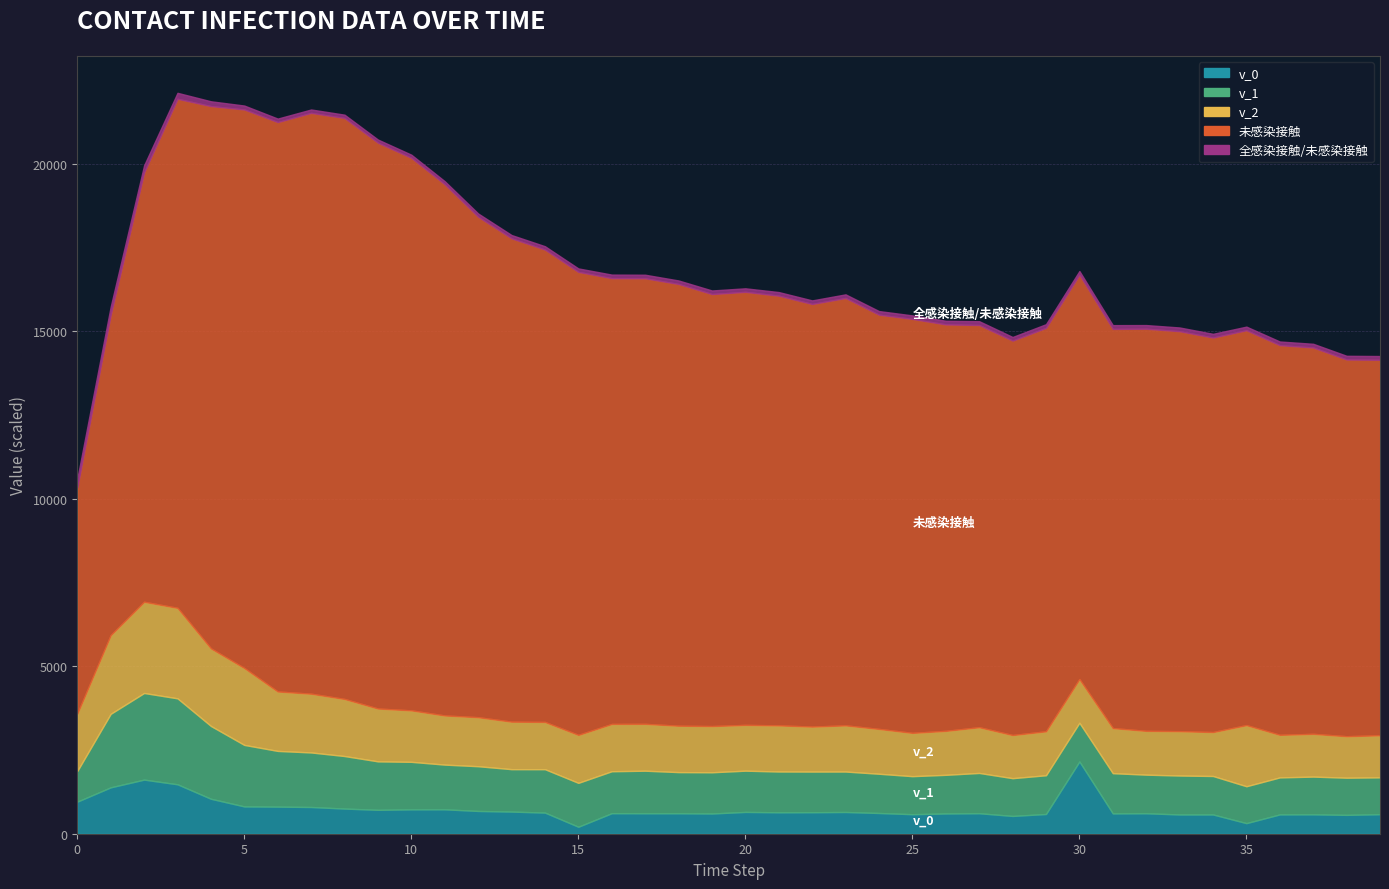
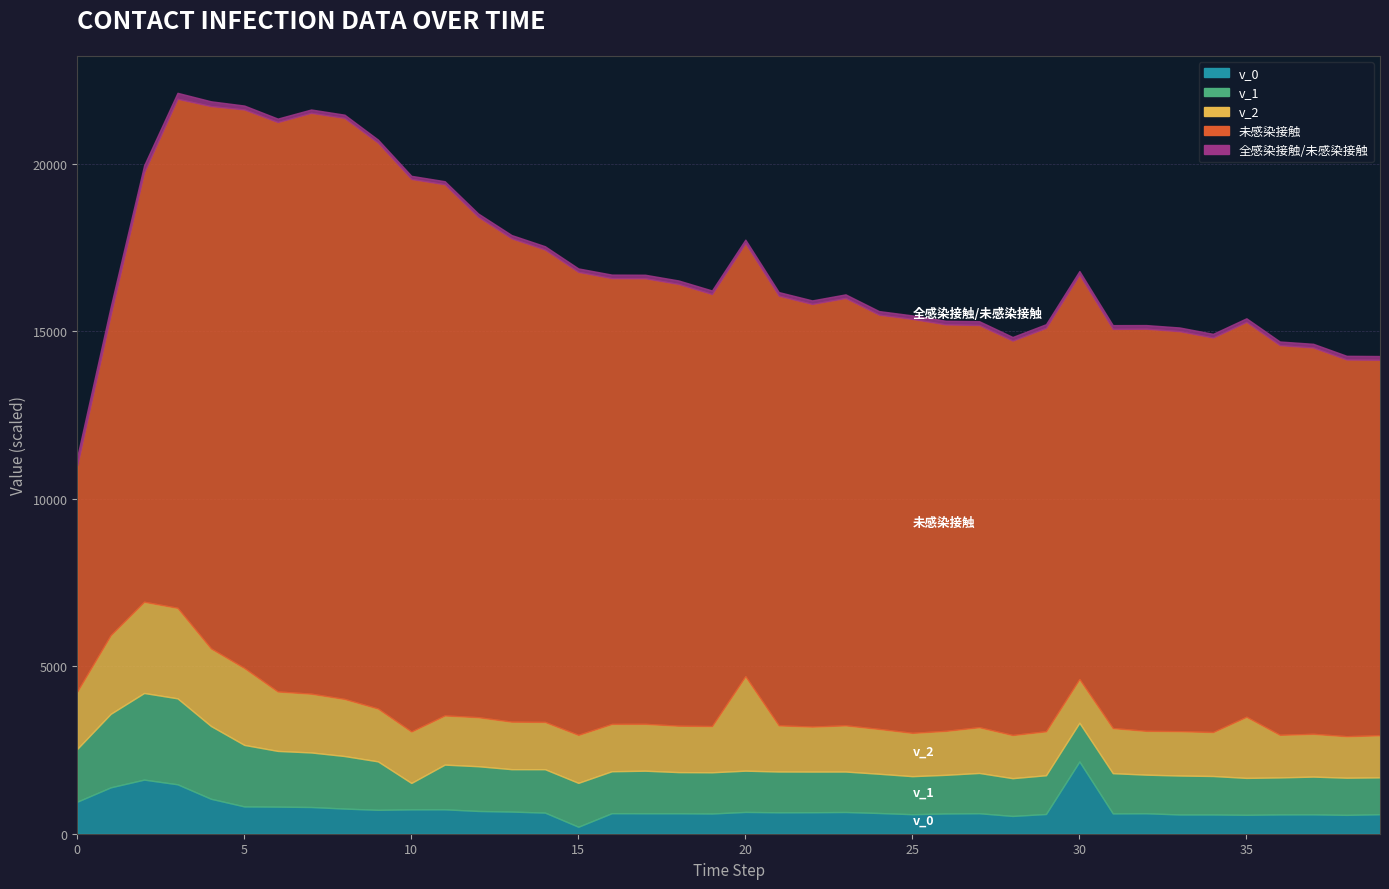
v_1, 0: 900 -> 1600
v_1, 10: 1400 -> 800
v_2, 20: 1400 -> 2800
v_0, 35: 300 -> 600
